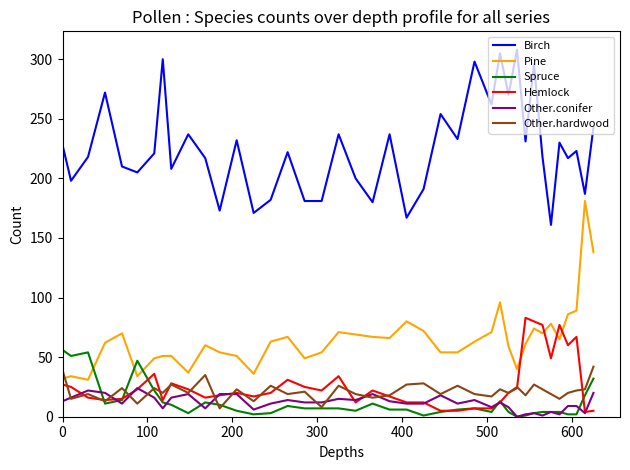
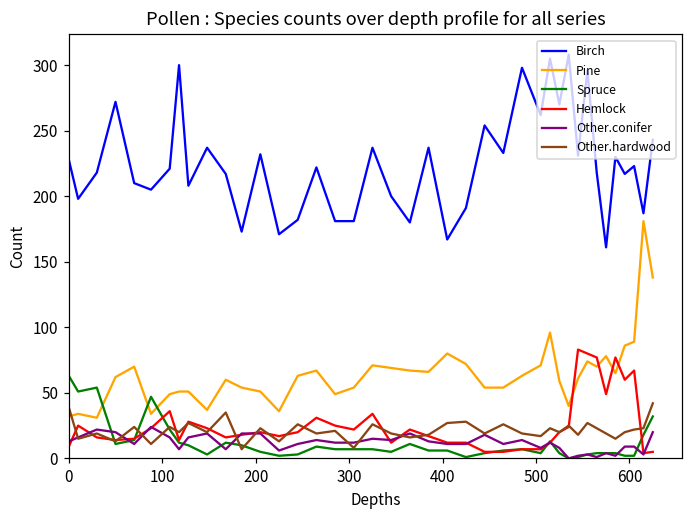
Spruce, 0: 56 -> 63
Hemlock, 0: 27 -> 9
